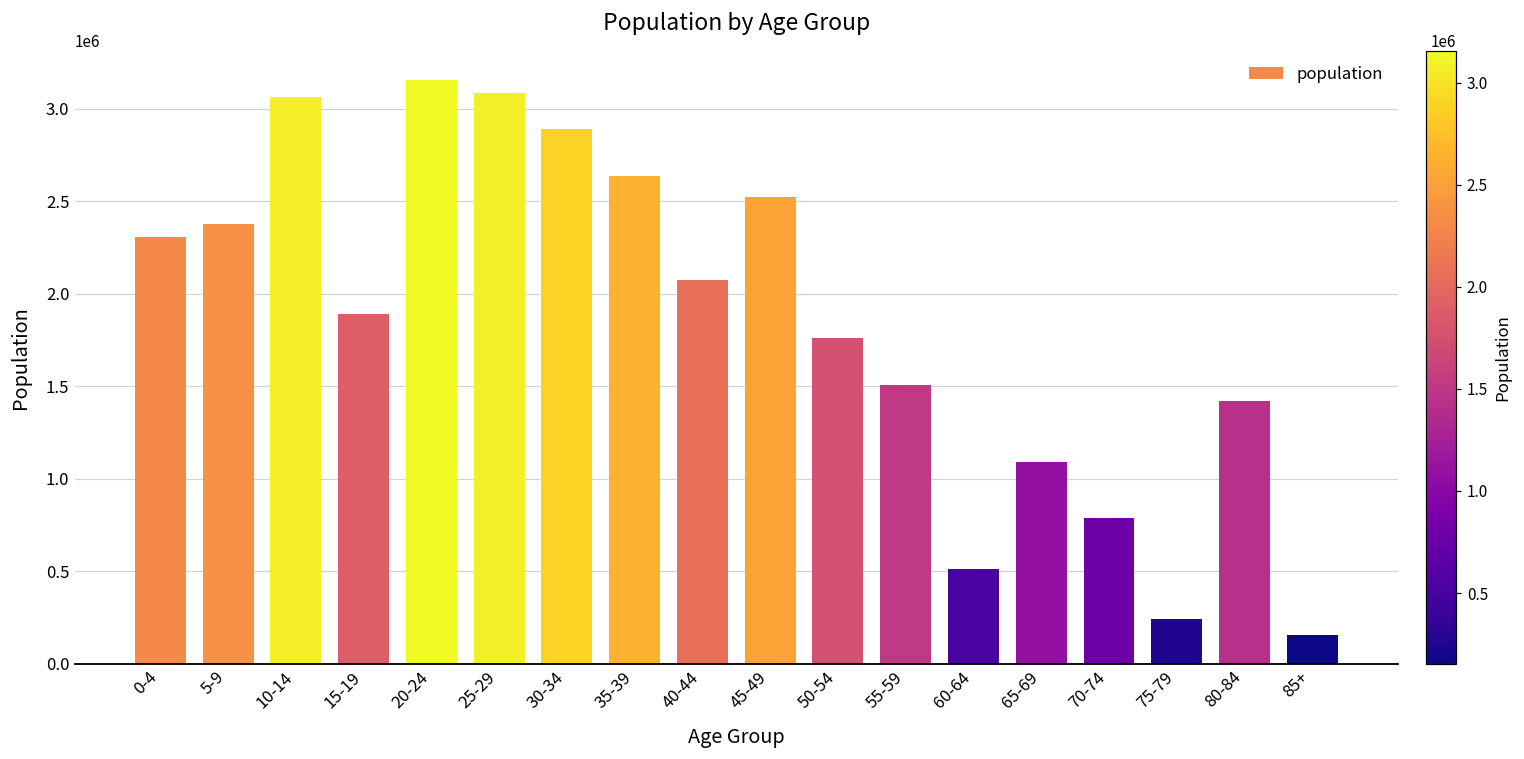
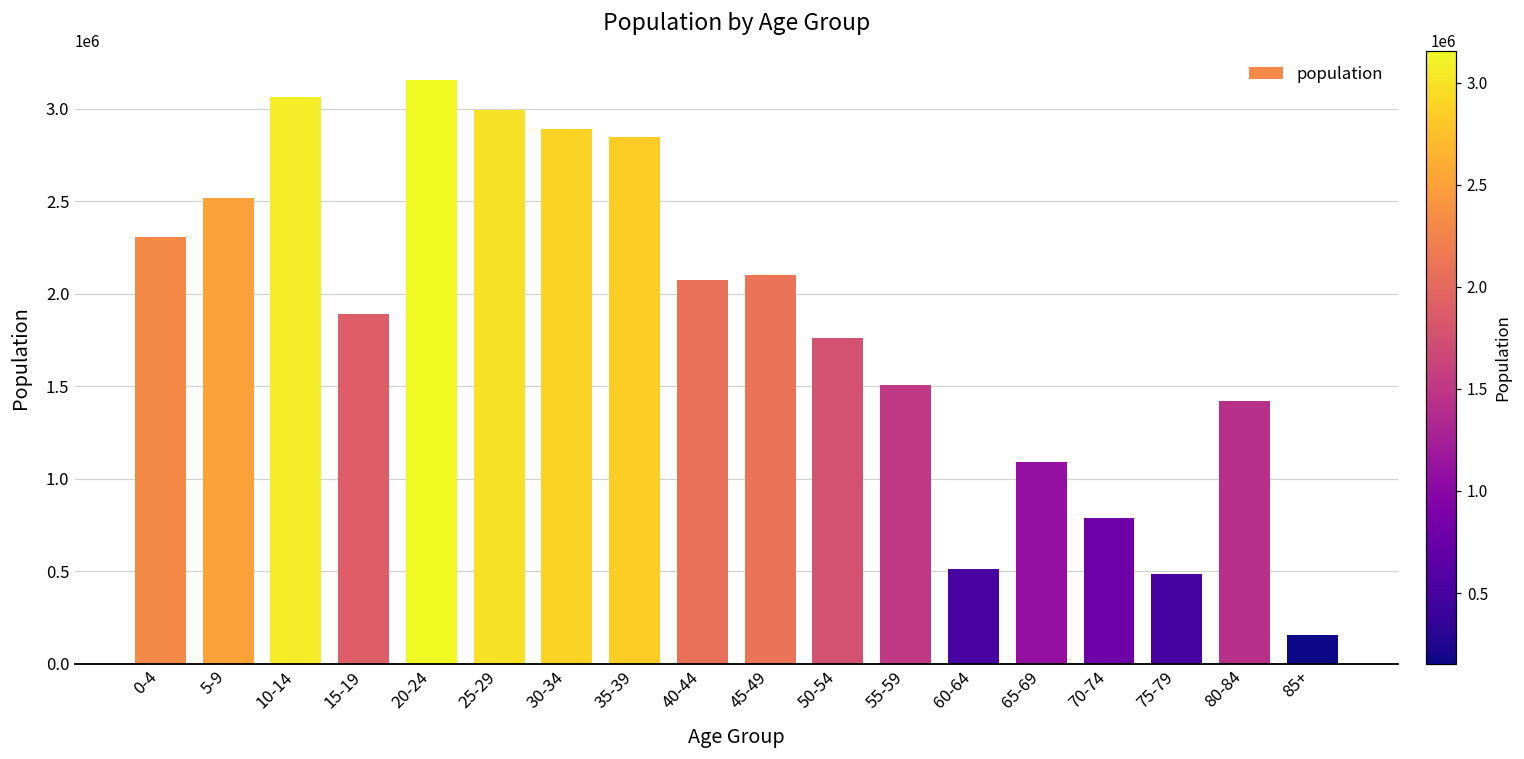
5-9: 2380000 -> 2520000
25-29: 3090000 -> 2990000
35-39: 2640000 -> 2850000
45-49: 2530000 -> 2100000
75-79: 240000 -> 490000
